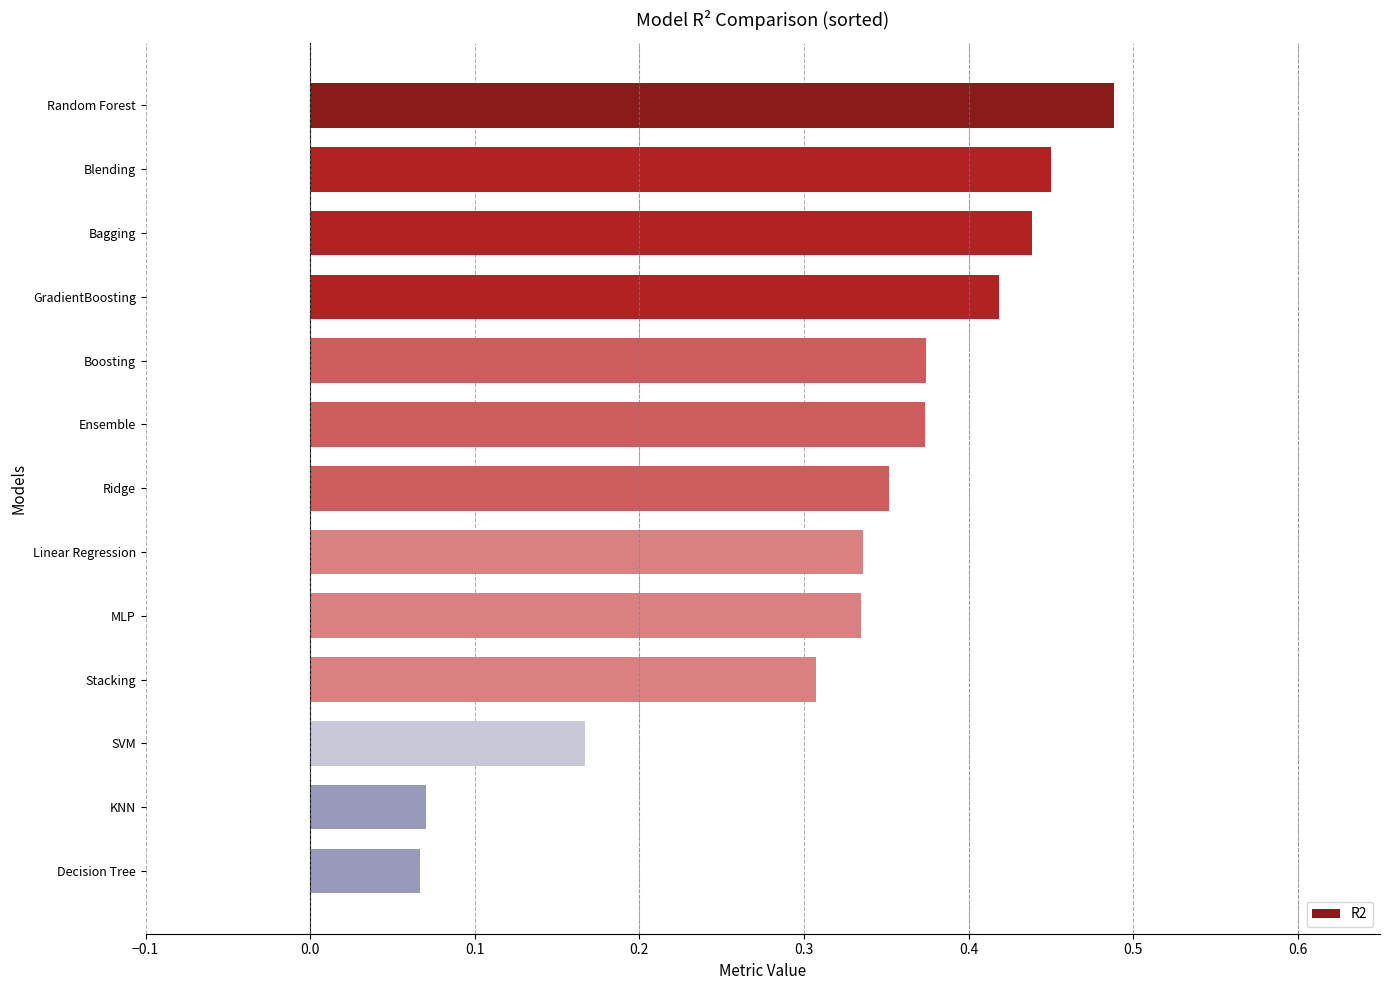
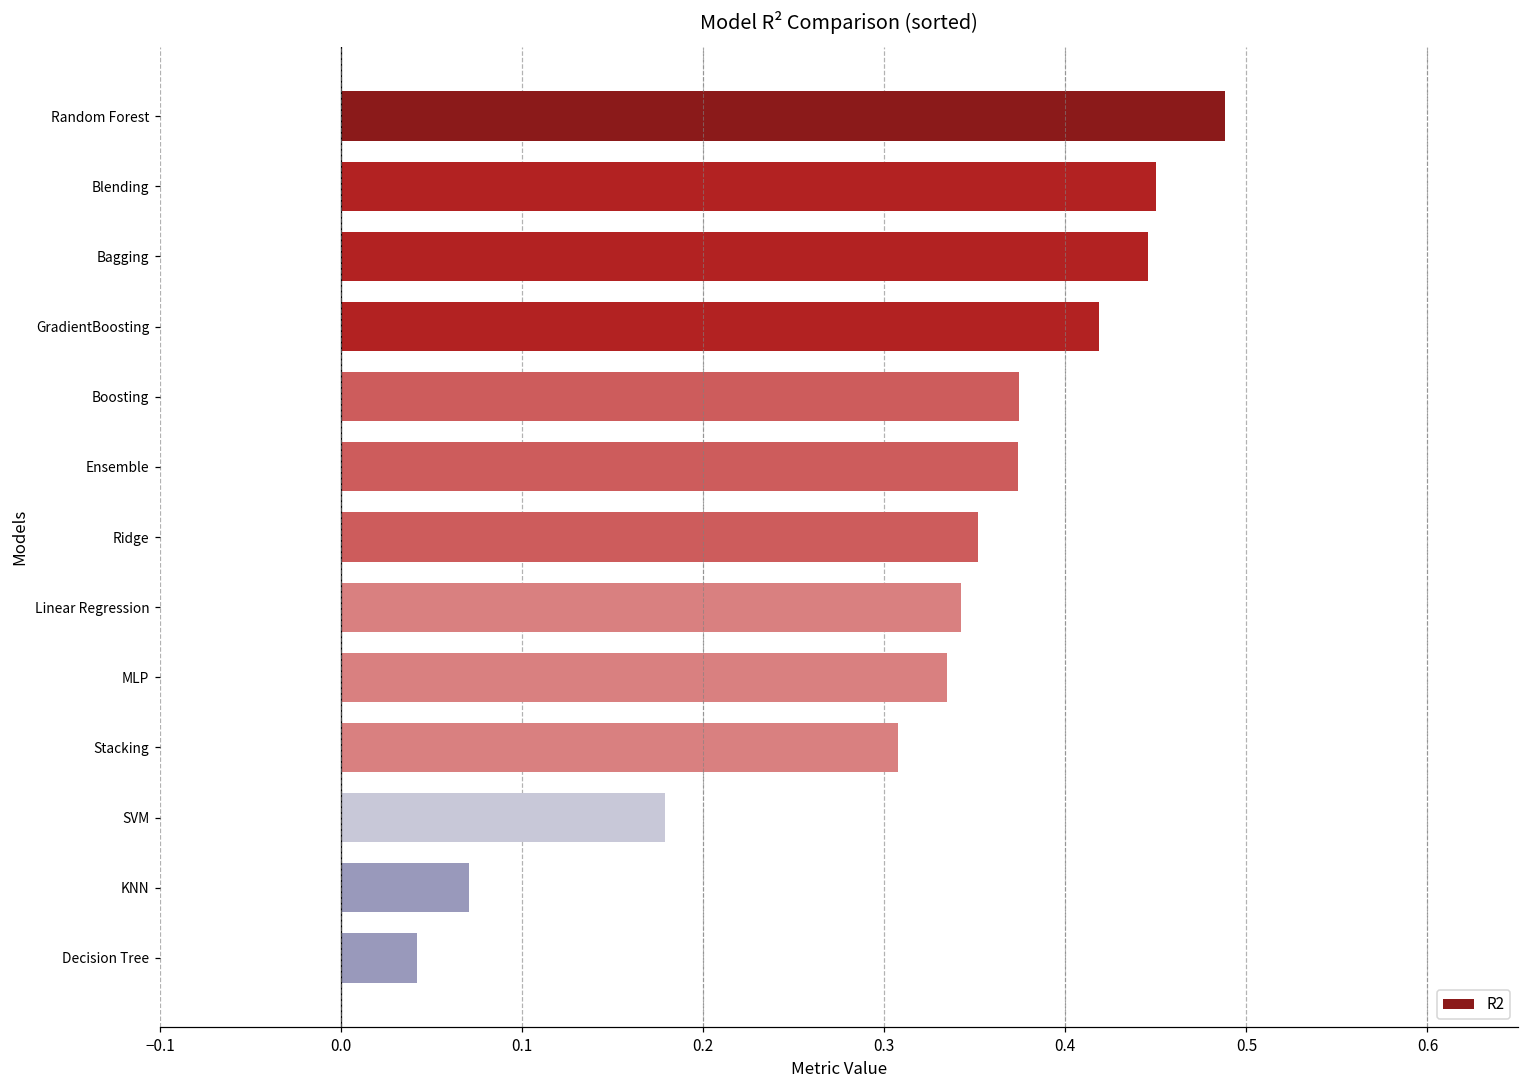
Bagging: 0.438 -> 0.446
Linear Regression: 0.336 -> 0.342
SVM: 0.167 -> 0.179
Decision Tree: 0.067 -> 0.042
